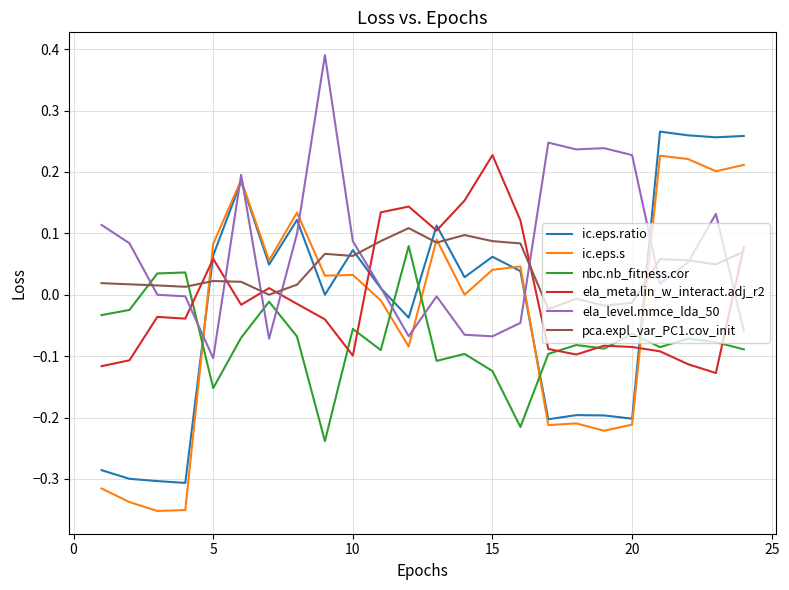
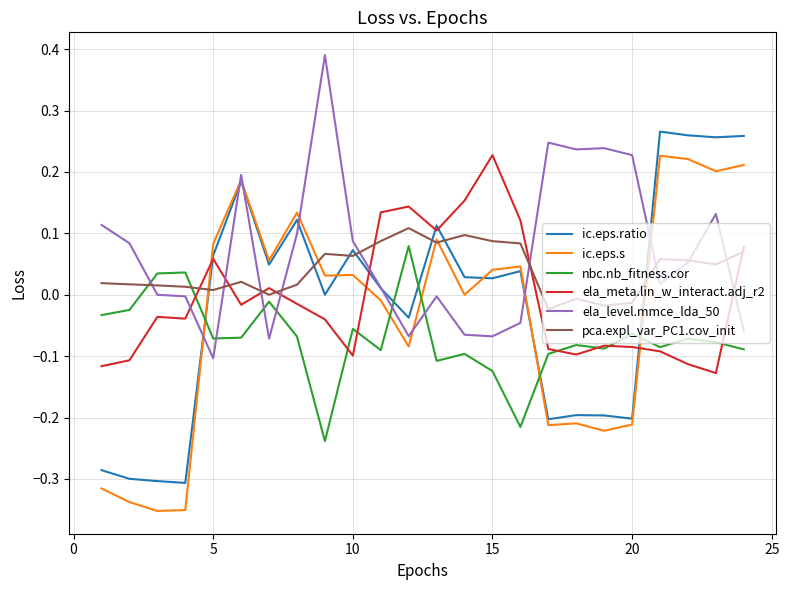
nbc.nb_fitness.cor, 5: -0.15 -> -0.07
pca.expl_var_PC1.cov_init, 5: 0.02 -> 0.01
ic.eps.ratio, 15: 0.06 -> 0.03
